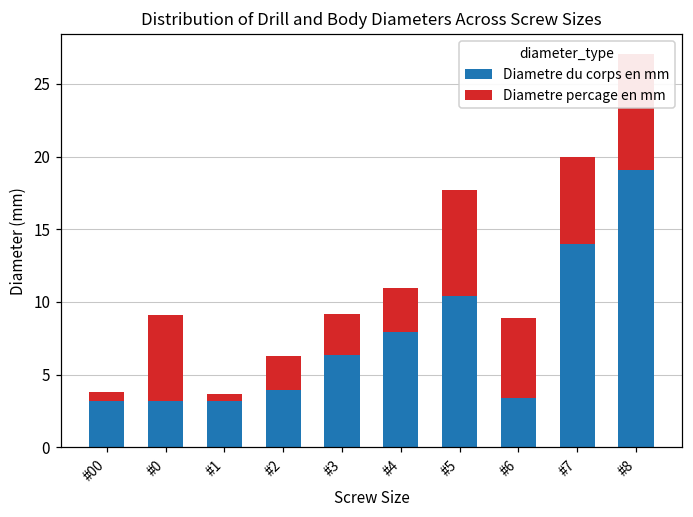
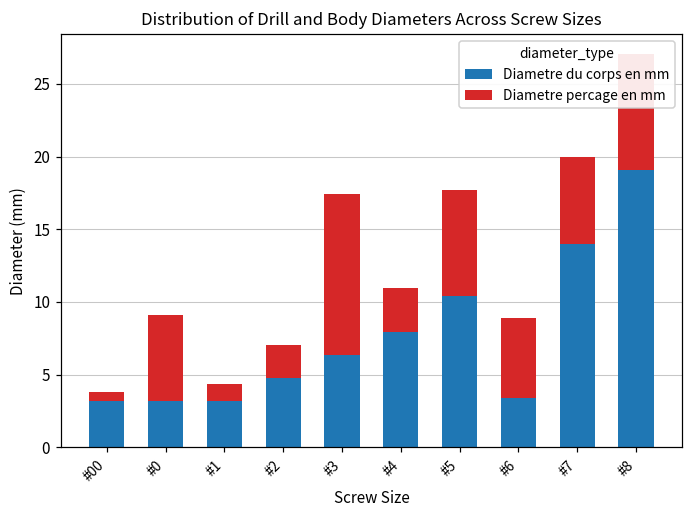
Diametre percage en mm, #1: 0.5 -> 1.2
Diametre du corps en mm, #2: 4.0 -> 4.8
Diametre percage en mm, #3: 2.8 -> 11.1
